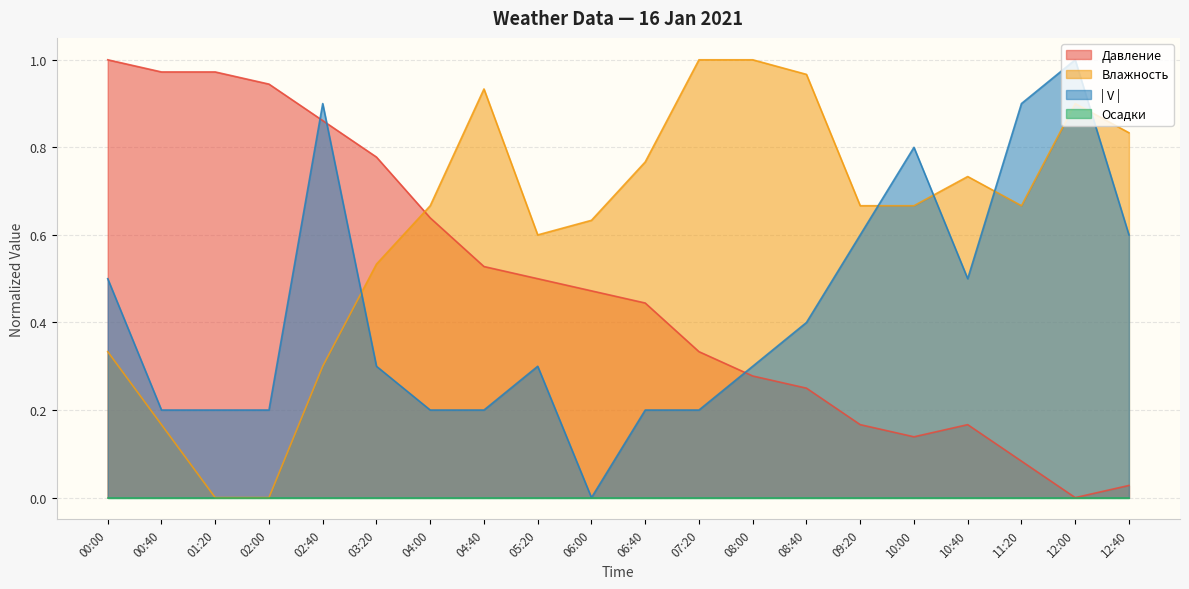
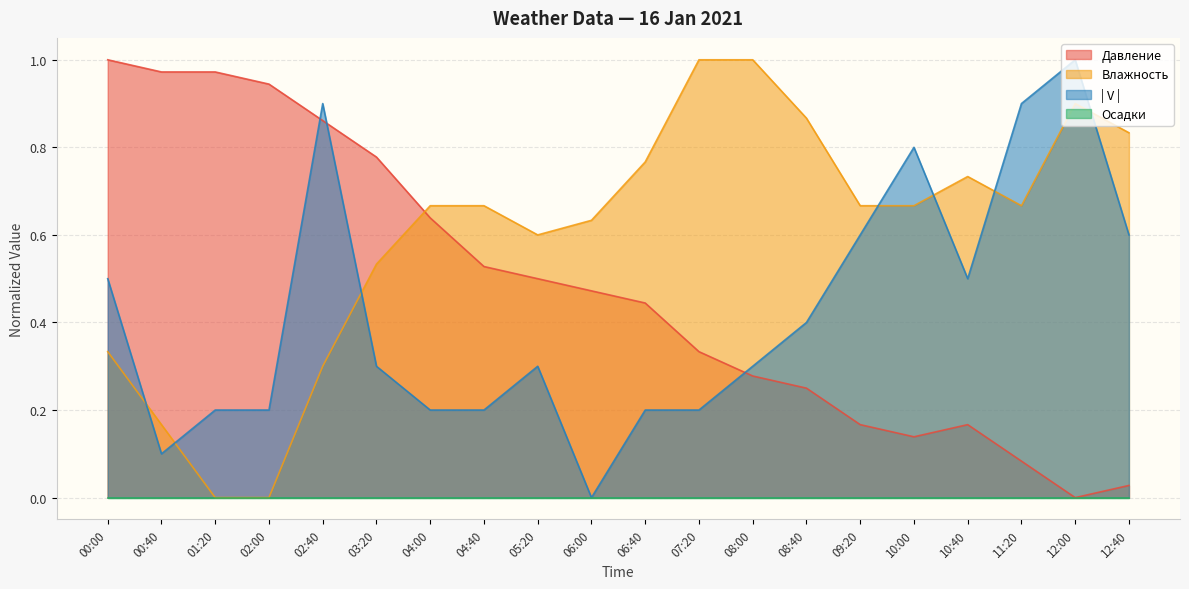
| V |, 00:40: 0.20 -> 0.10
Влажность, 04:40: 0.93 -> 0.67
Влажность, 08:40: 0.97 -> 0.87
